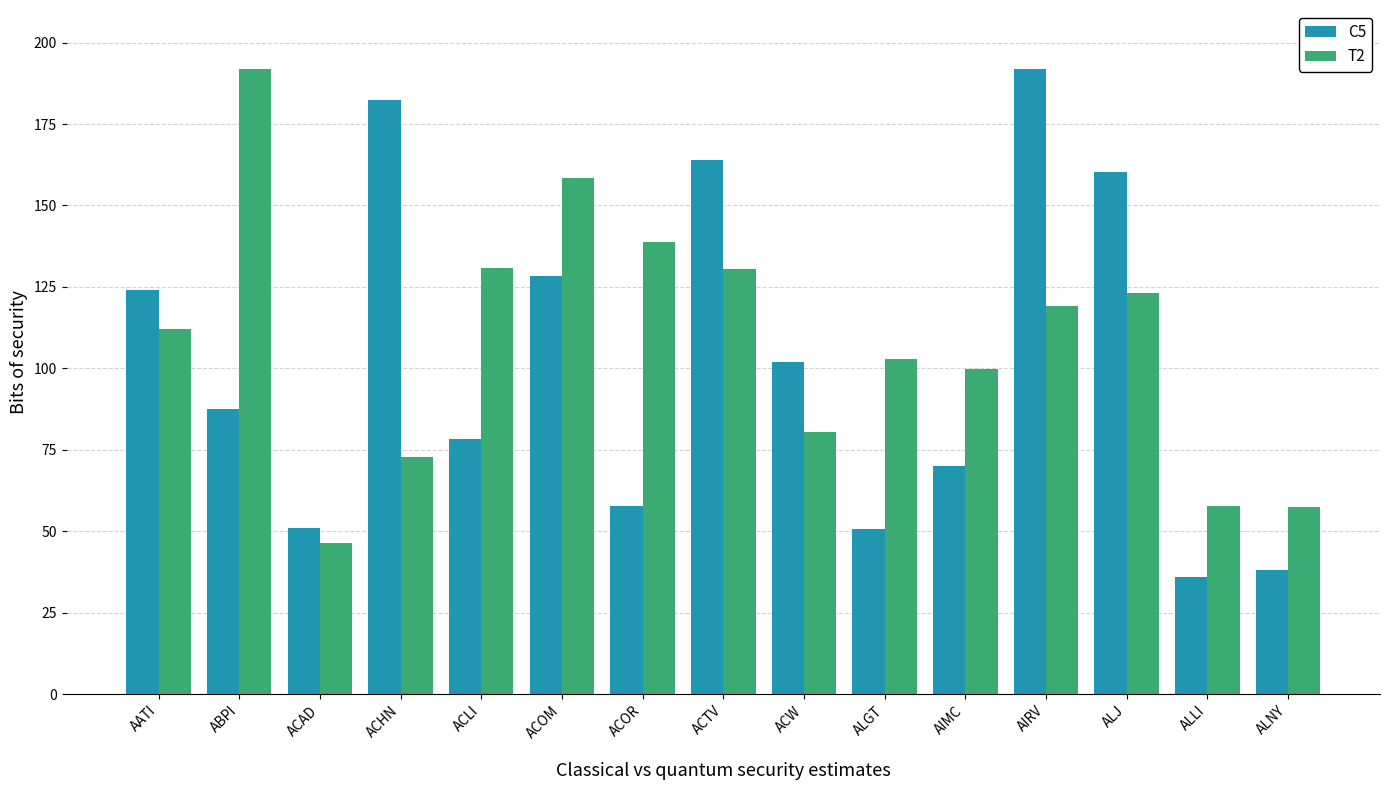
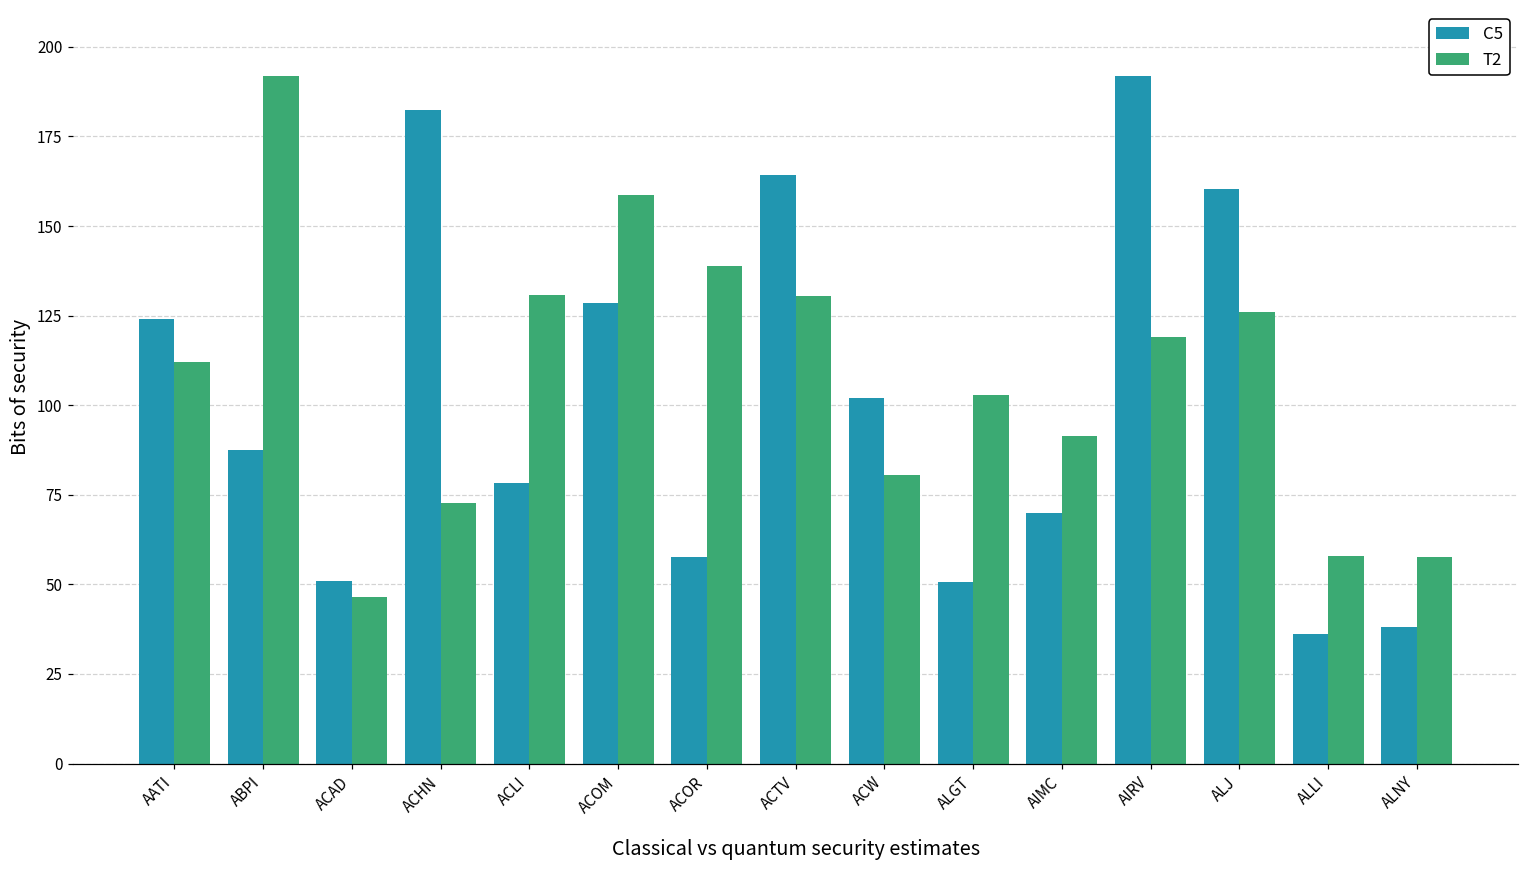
T2, AIMC: 100 -> 91
T2, ALJ: 123 -> 126
